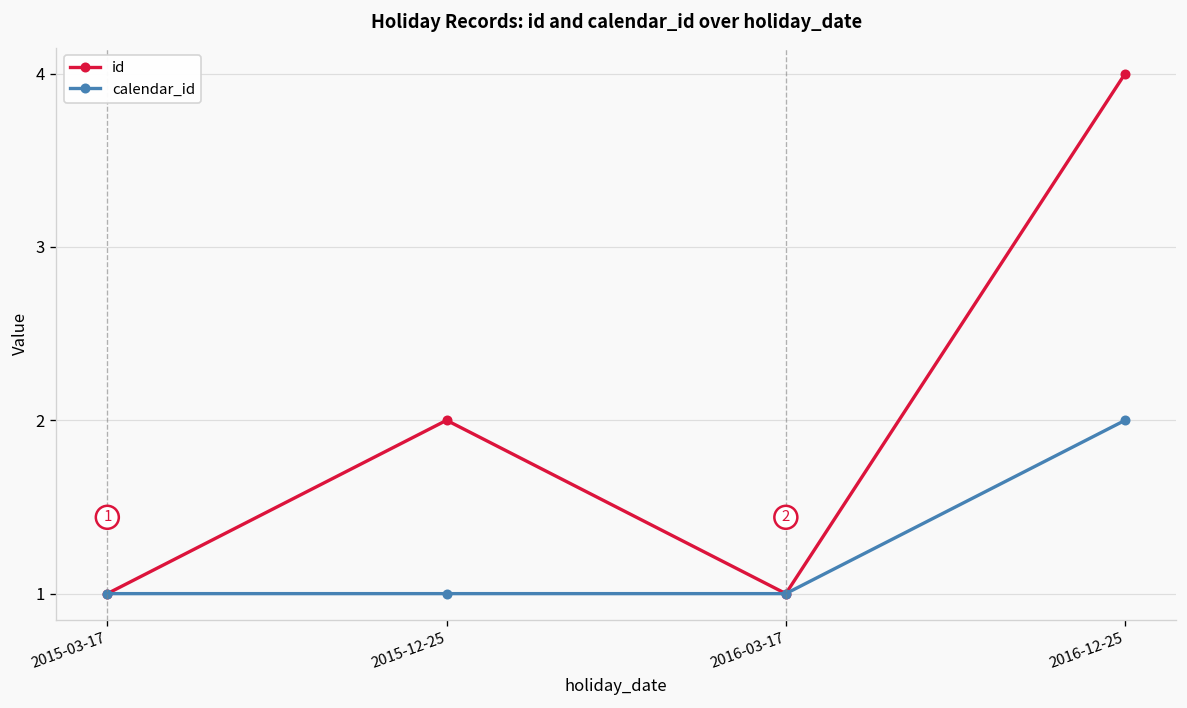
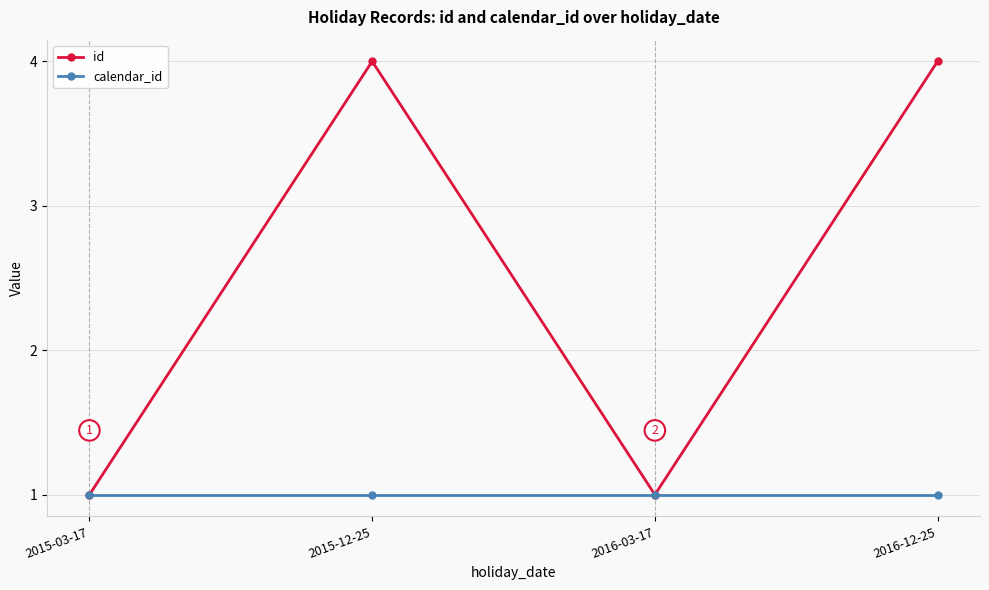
id, 2015-12-25: 2 -> 4
calendar_id, 2016-12-25: 2 -> 1
